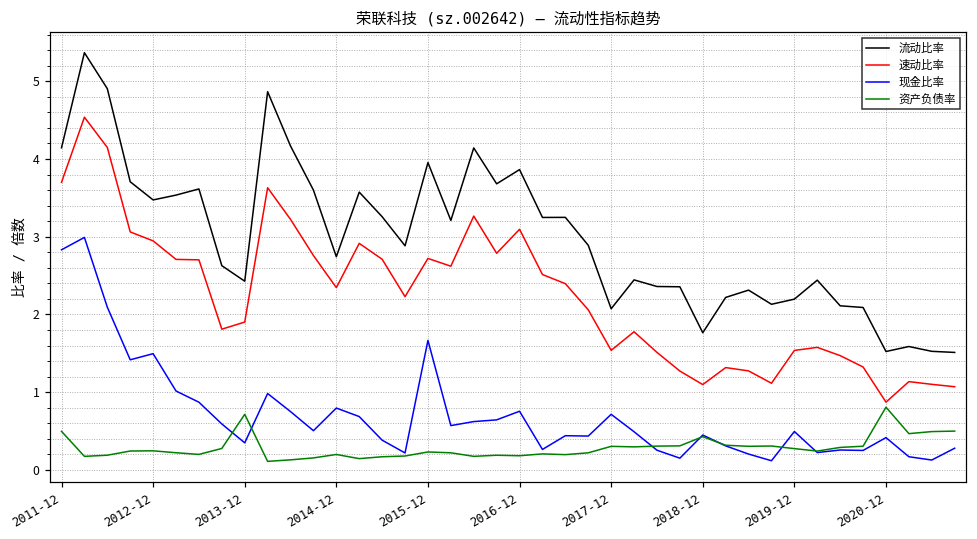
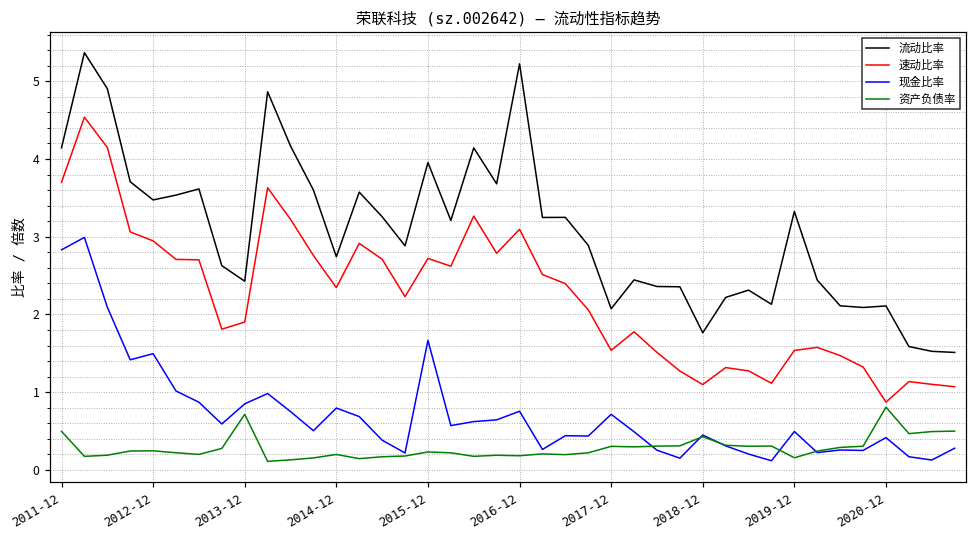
现金比率, 2013-12: 0.3 -> 0.9
流动比率, 2016-12: 3.9 -> 5.2
流动比率, 2019-12: 2.2 -> 3.3
资产负债率, 2019-12: 0.3 -> 0.2
流动比率, 2020-12: 1.5 -> 2.1
